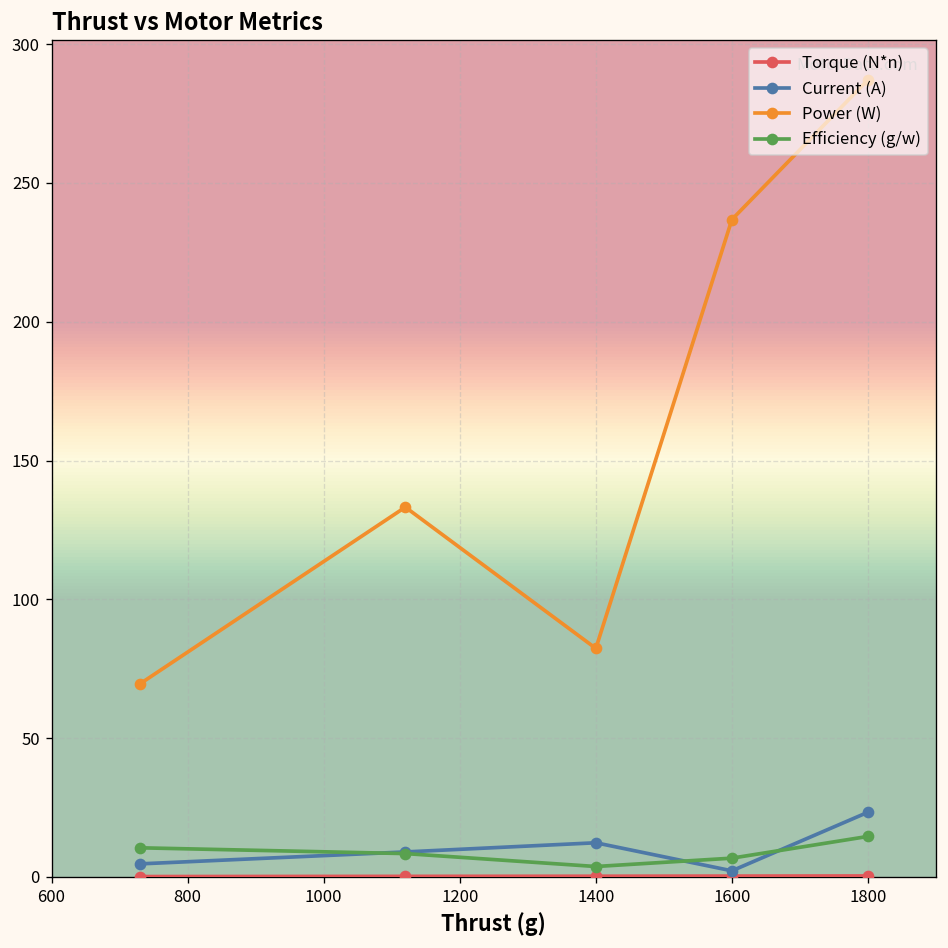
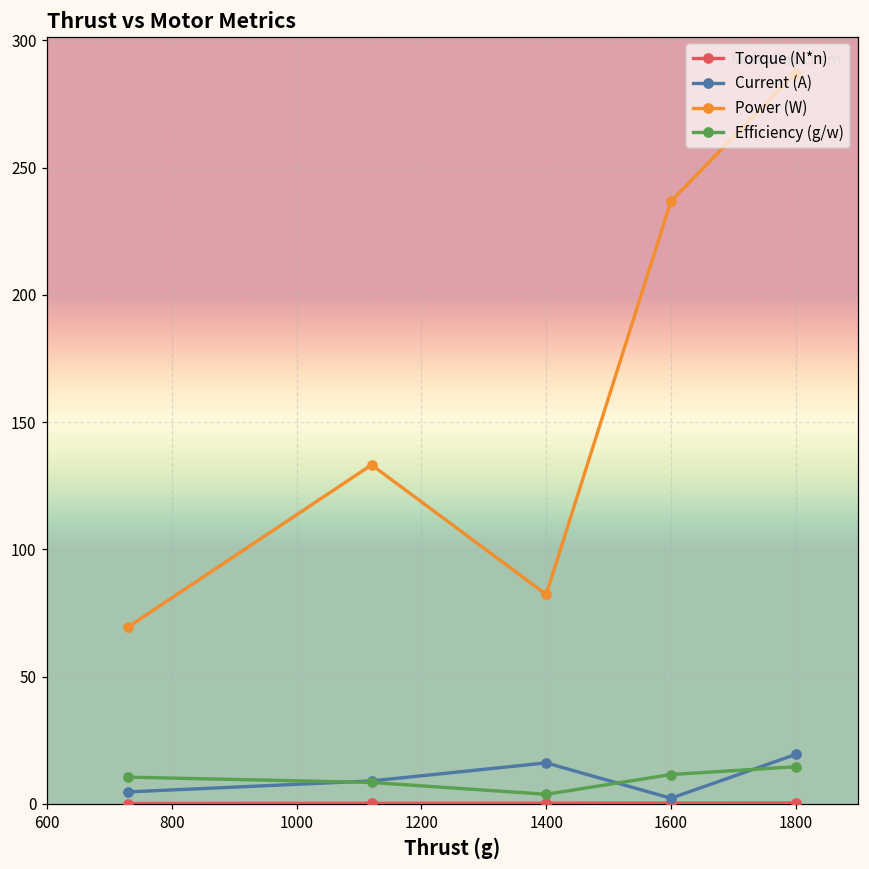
Current (A), 1400: 12 -> 16
Efficiency (g/w), 1600: 7 -> 12
Current (A), 1800: 23 -> 19
